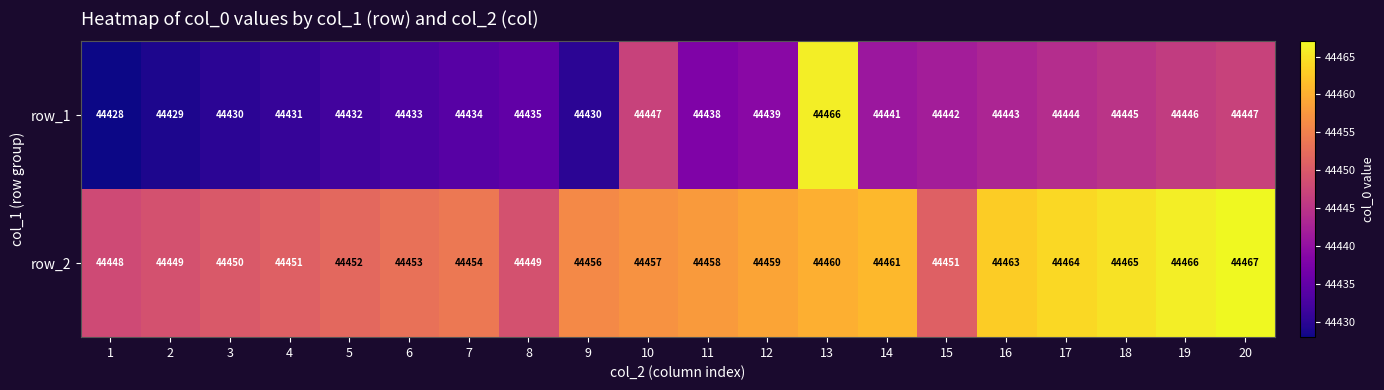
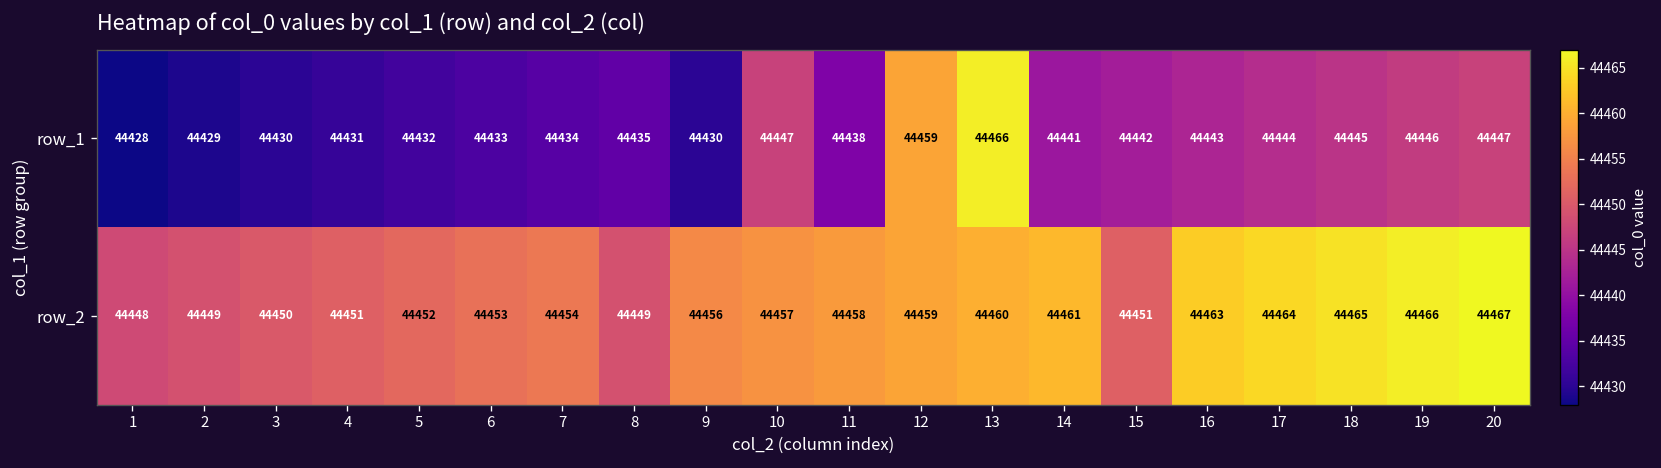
row_1, 12: 44439 -> 44459
